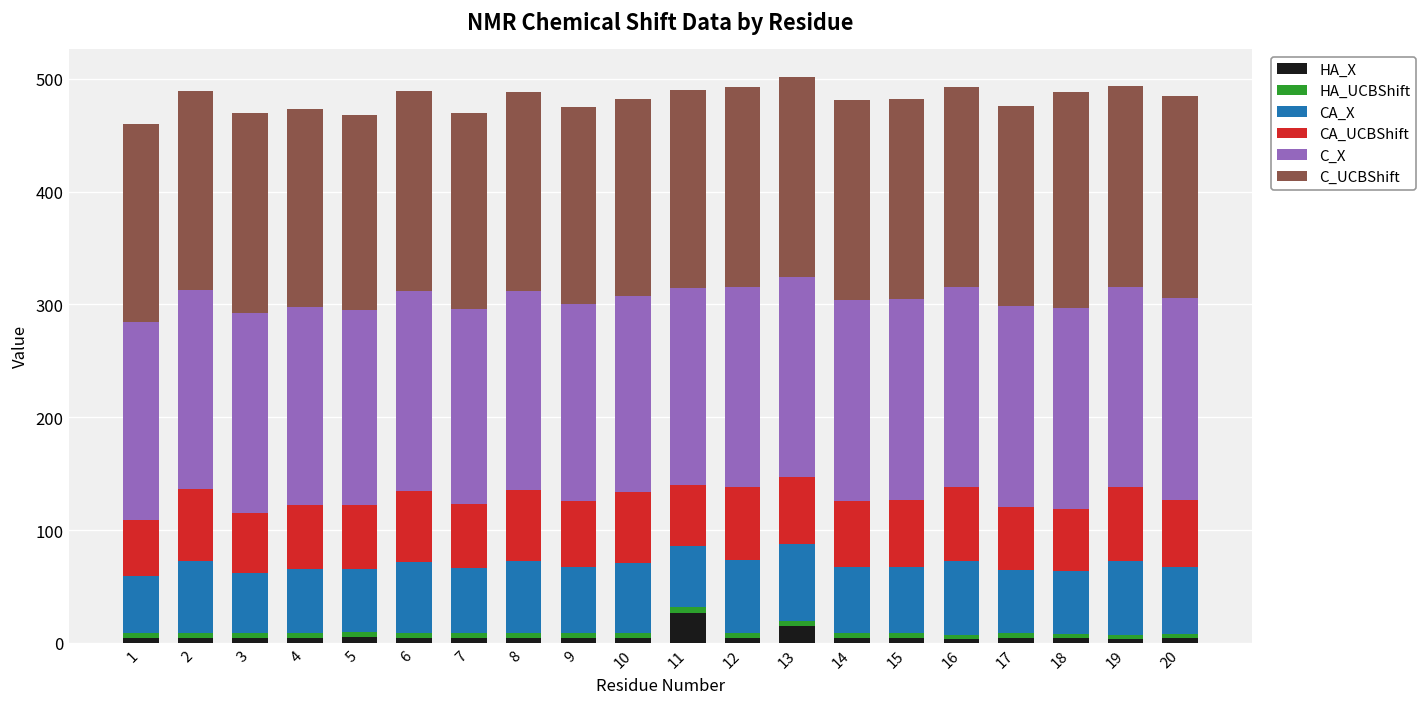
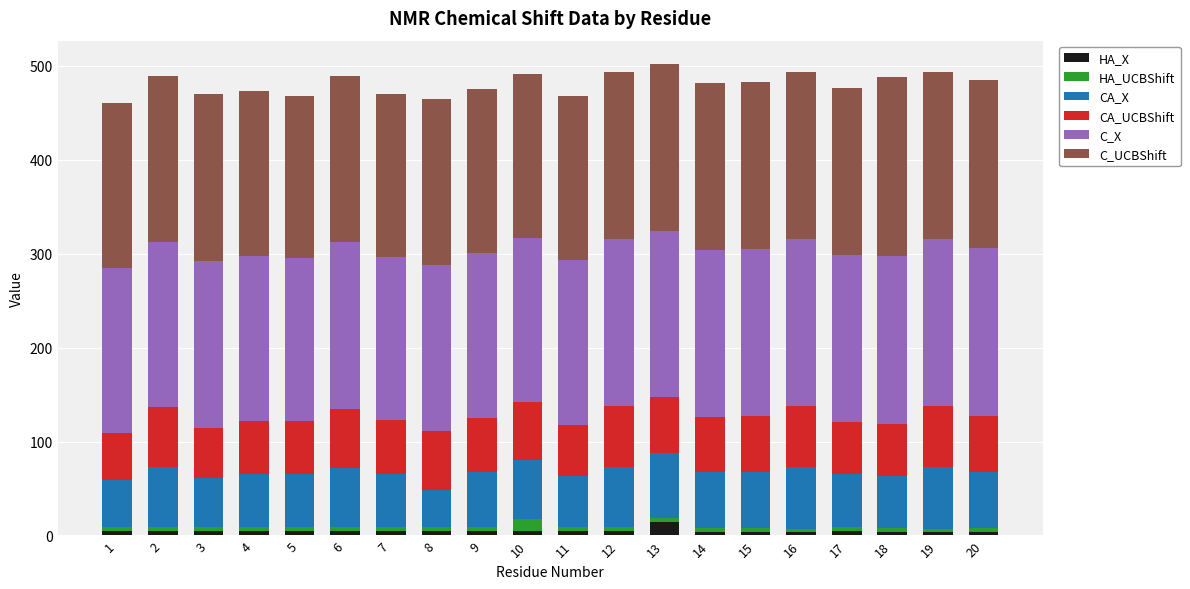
CA_X, 8: 60 -> 40
HA_UCBShift, 10: 0 -> 10
HA_X, 11: 30 -> 0
